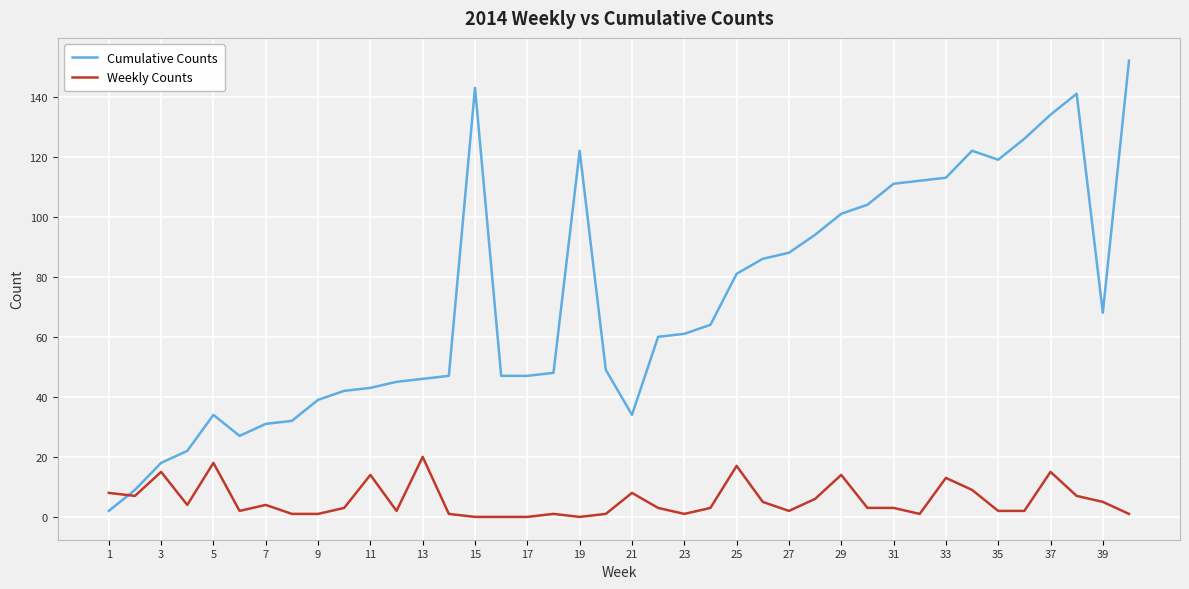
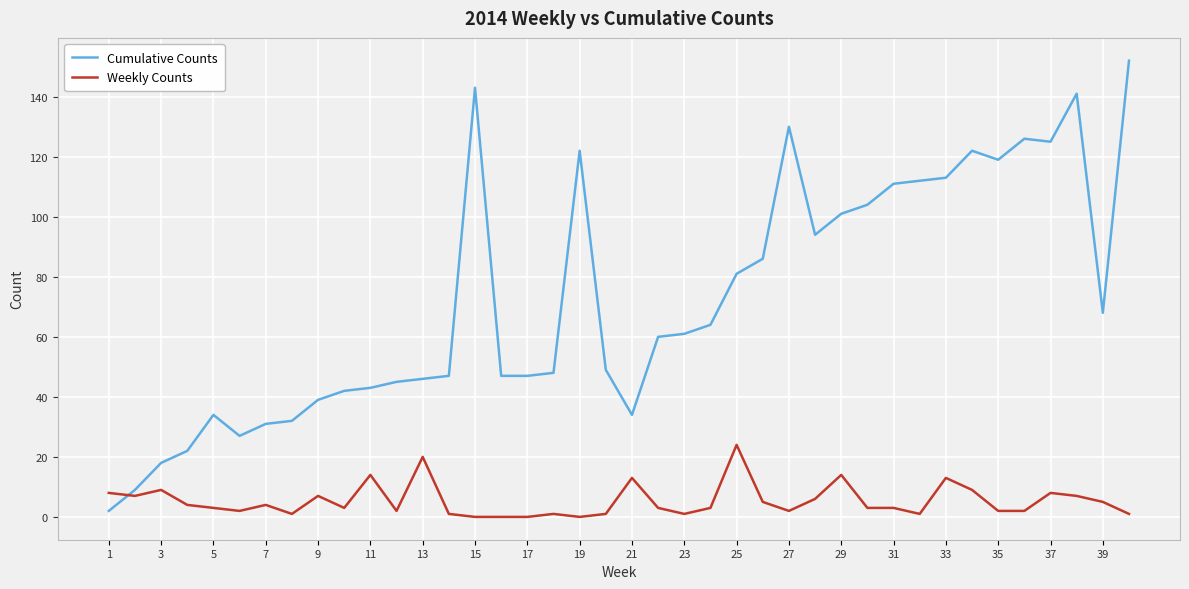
Weekly Counts, 3: 15 -> 9
Weekly Counts, 5: 18 -> 3
Weekly Counts, 9: 1 -> 7
Weekly Counts, 21: 8 -> 13
Weekly Counts, 25: 17 -> 24
Cumulative Counts, 27: 88 -> 130
Cumulative Counts, 37: 134 -> 125
Weekly Counts, 37: 15 -> 8
